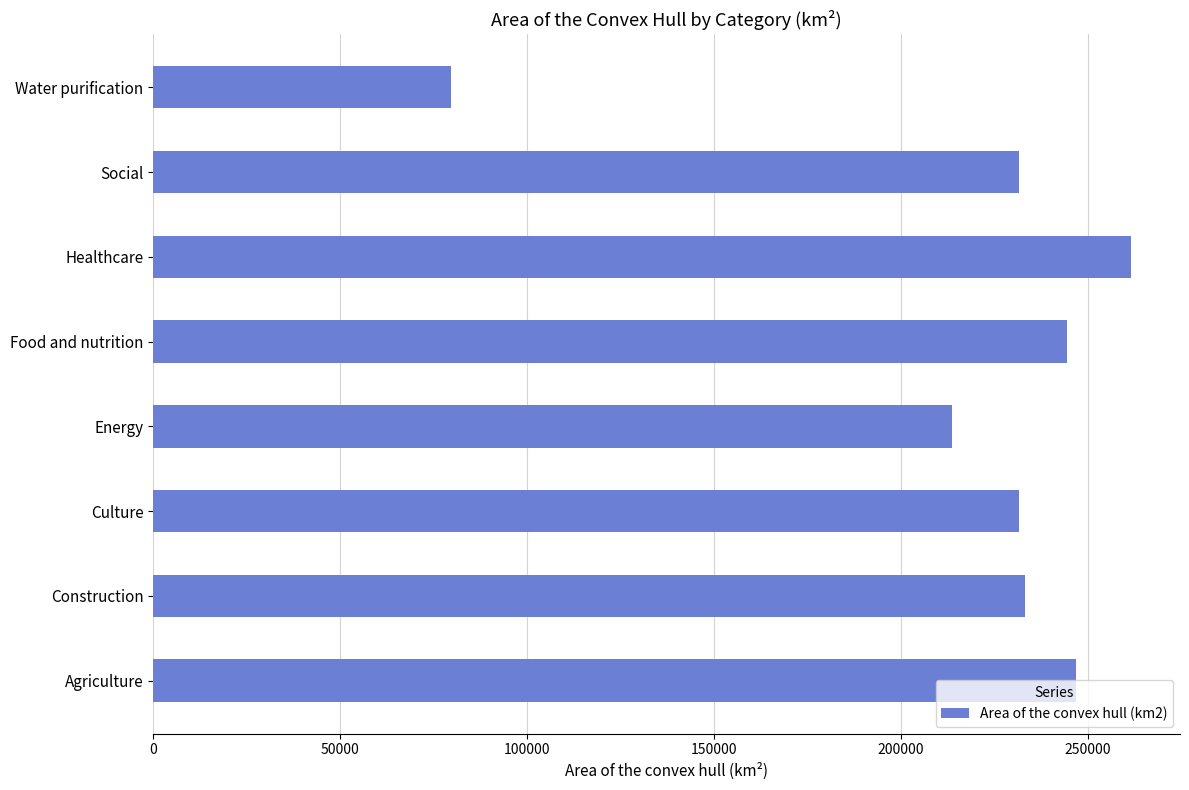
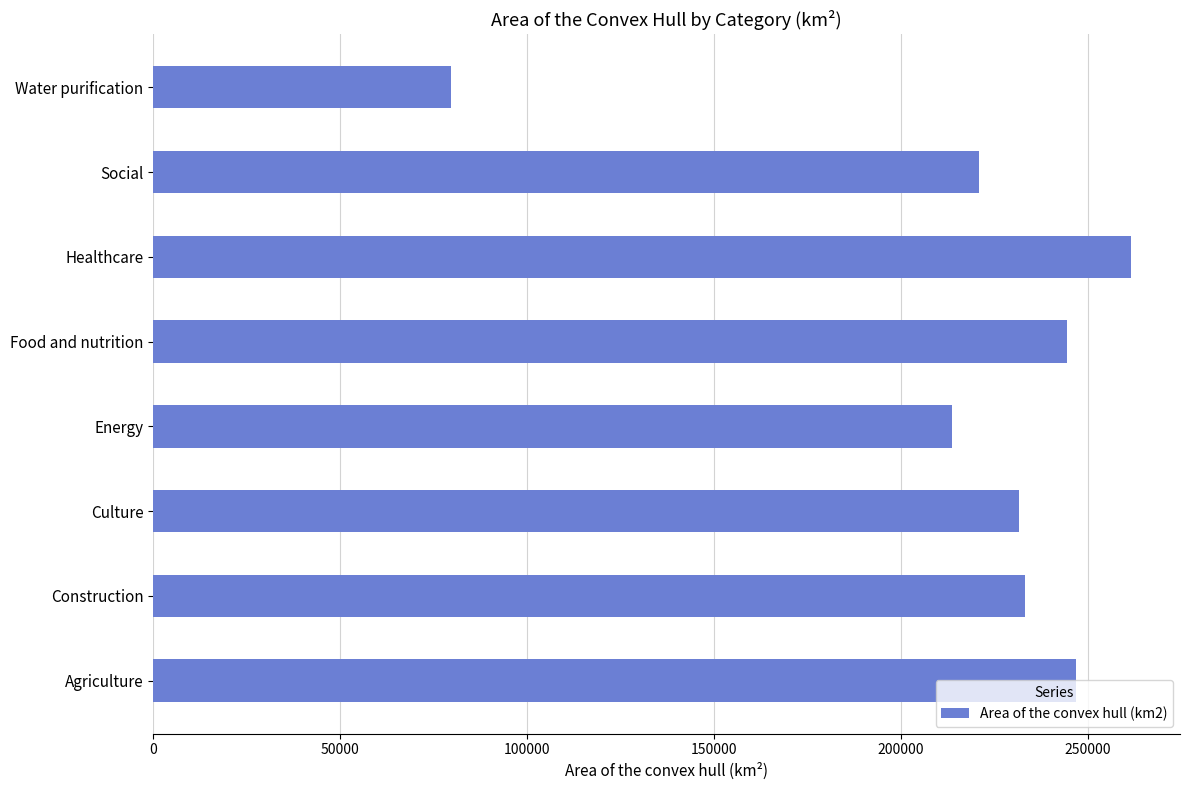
Social: 232000 -> 221000
